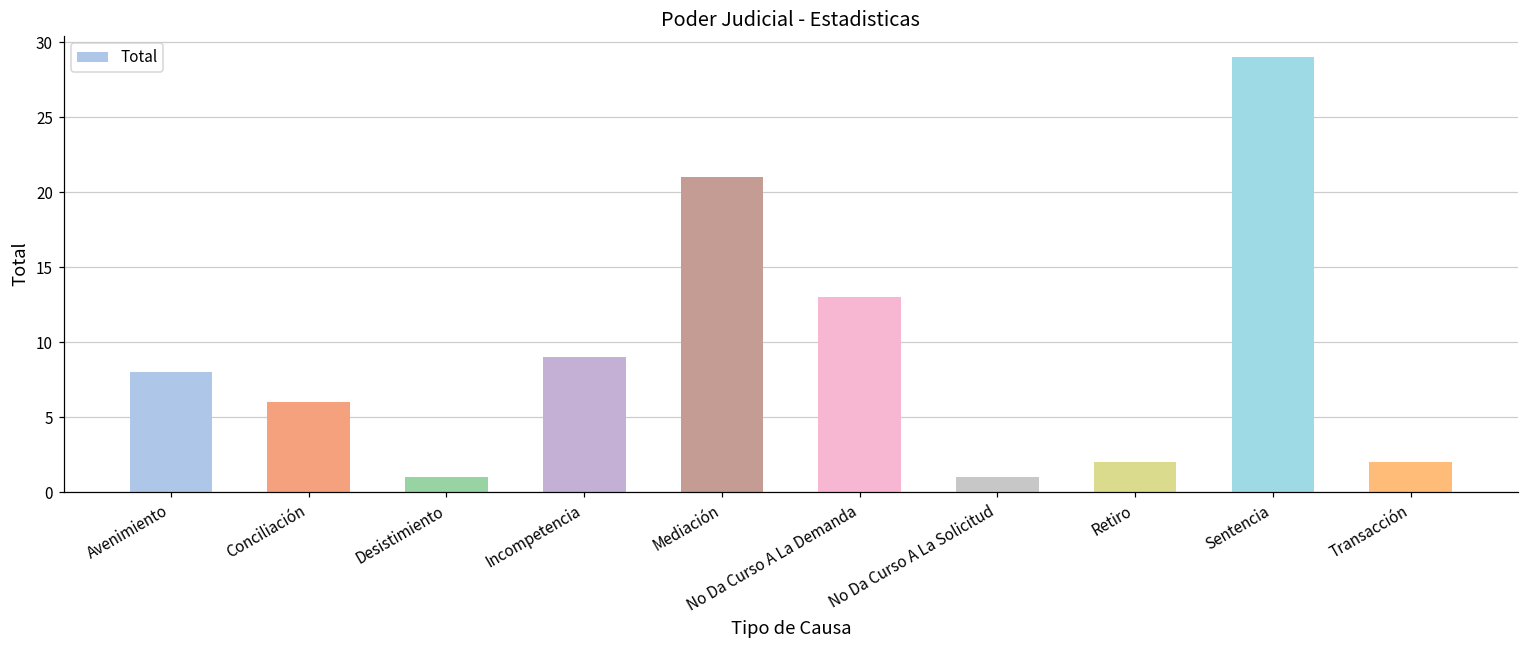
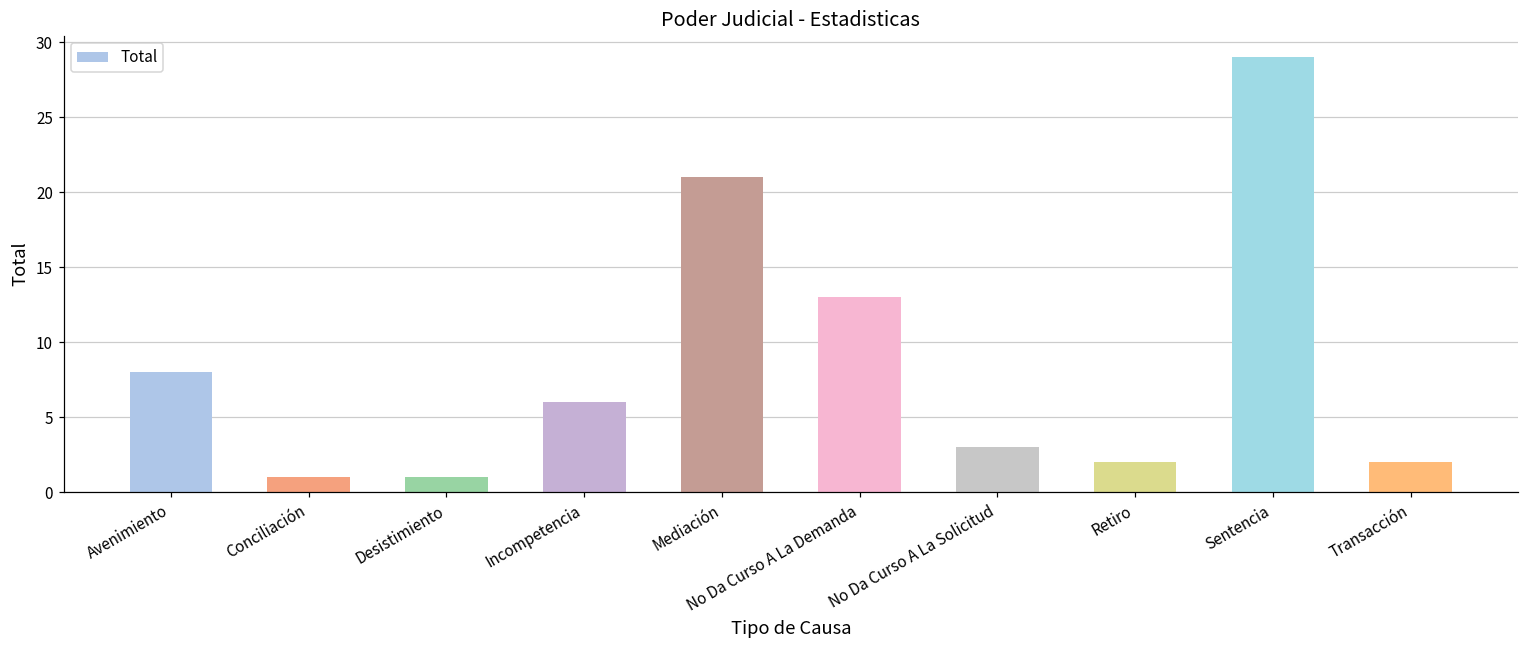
Conciliación: 6 -> 1
Incompetencia: 9 -> 6
No Da Curso A La Solicitud: 1 -> 3
